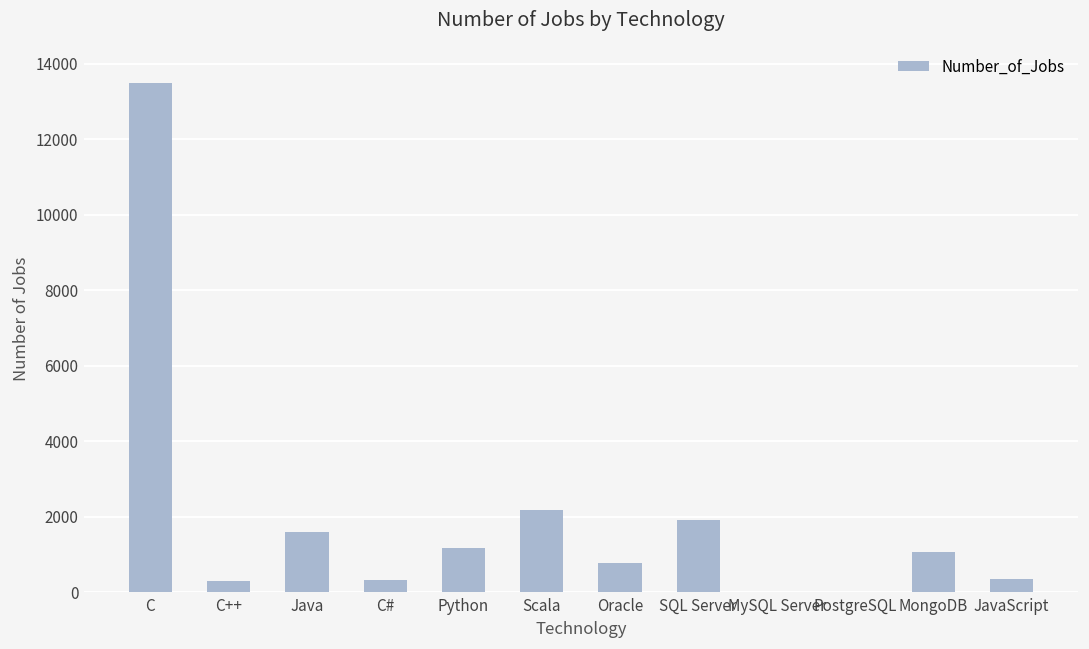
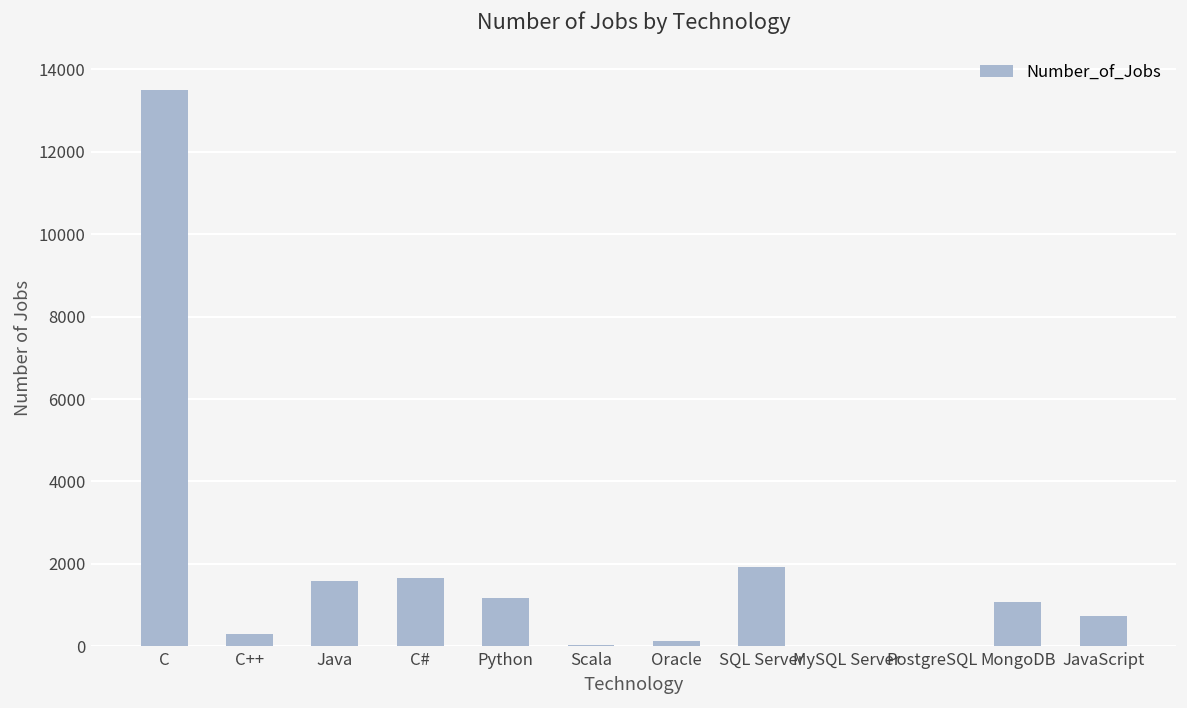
C#: 300 -> 1600
Scala: 2200 -> 0
Oracle: 800 -> 100
JavaScript: 400 -> 700
